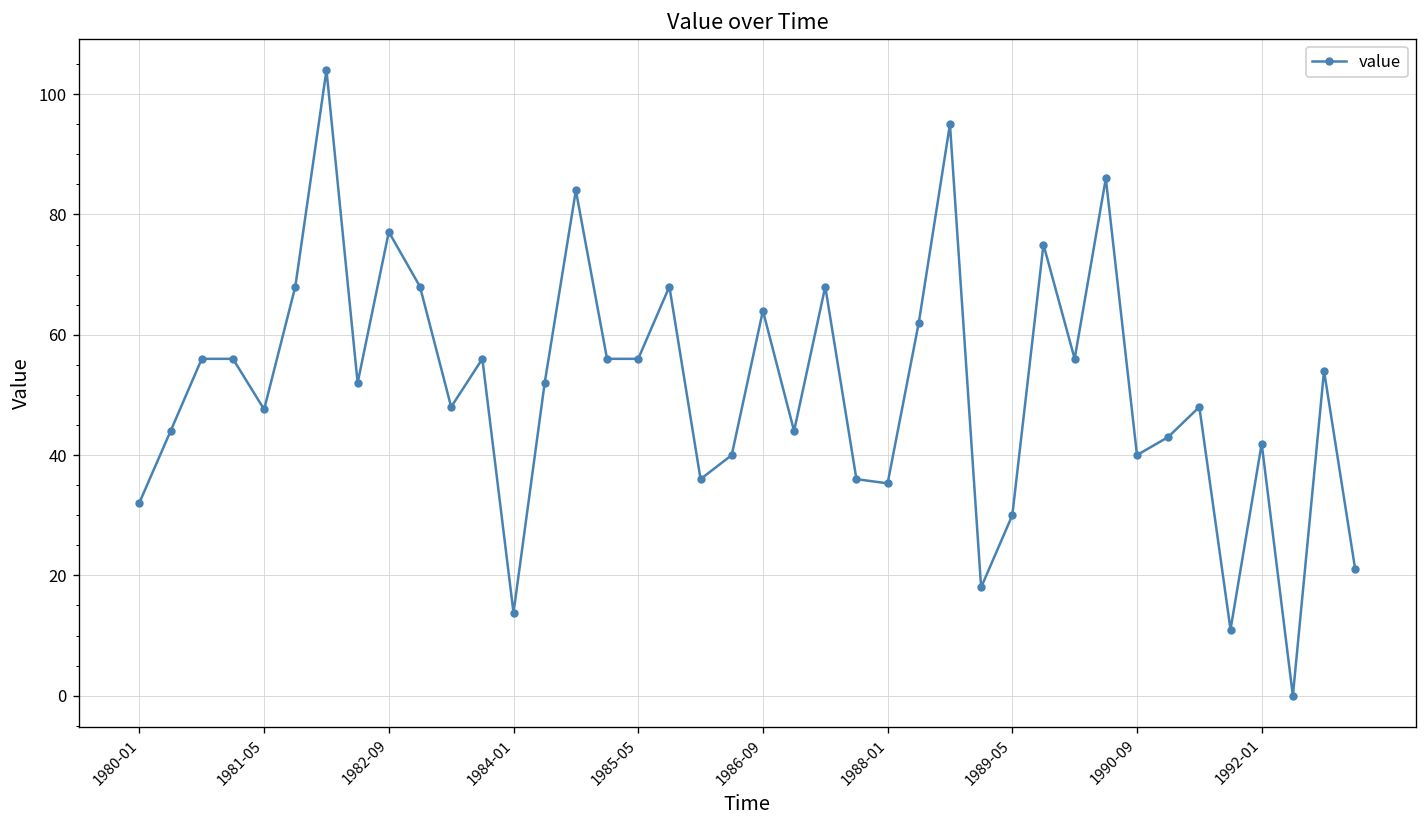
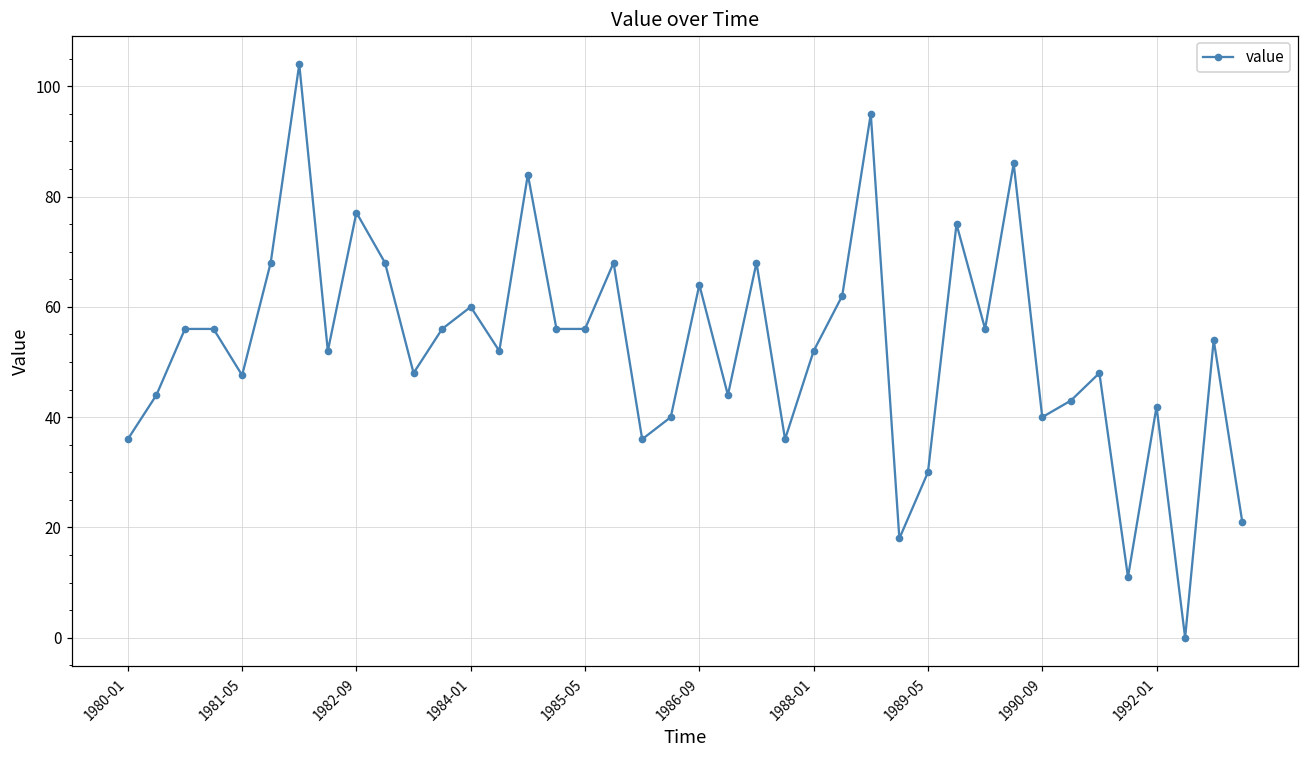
1980-01: 32 -> 36
1984-01: 14 -> 60
1988-01: 35 -> 52
